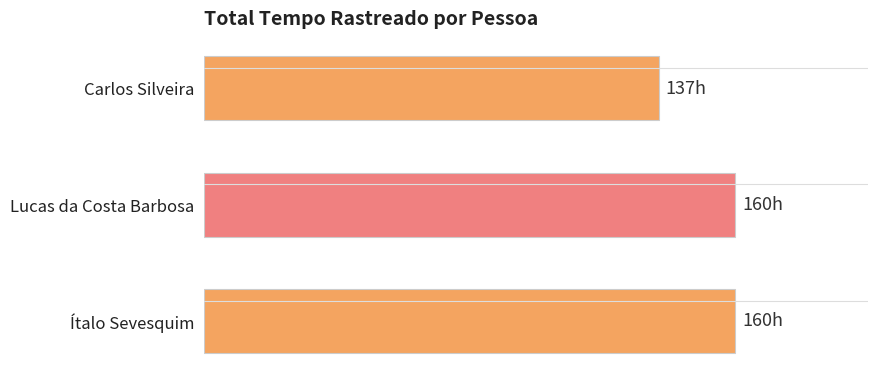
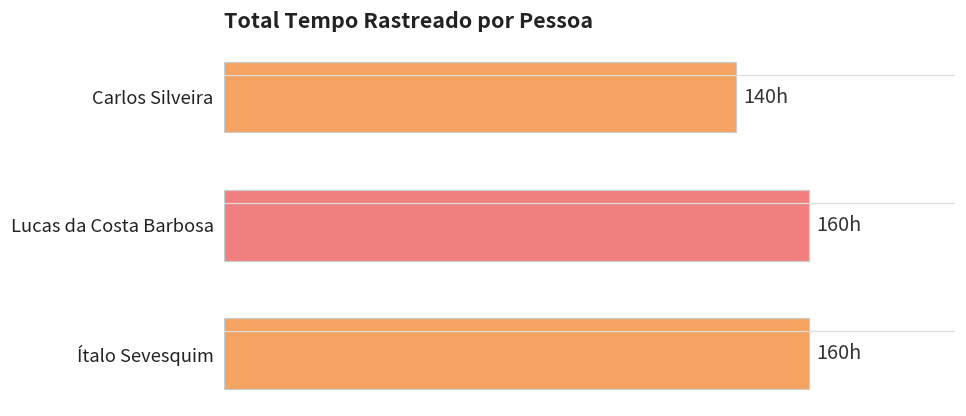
Carlos Silveira: 137h -> 140h
